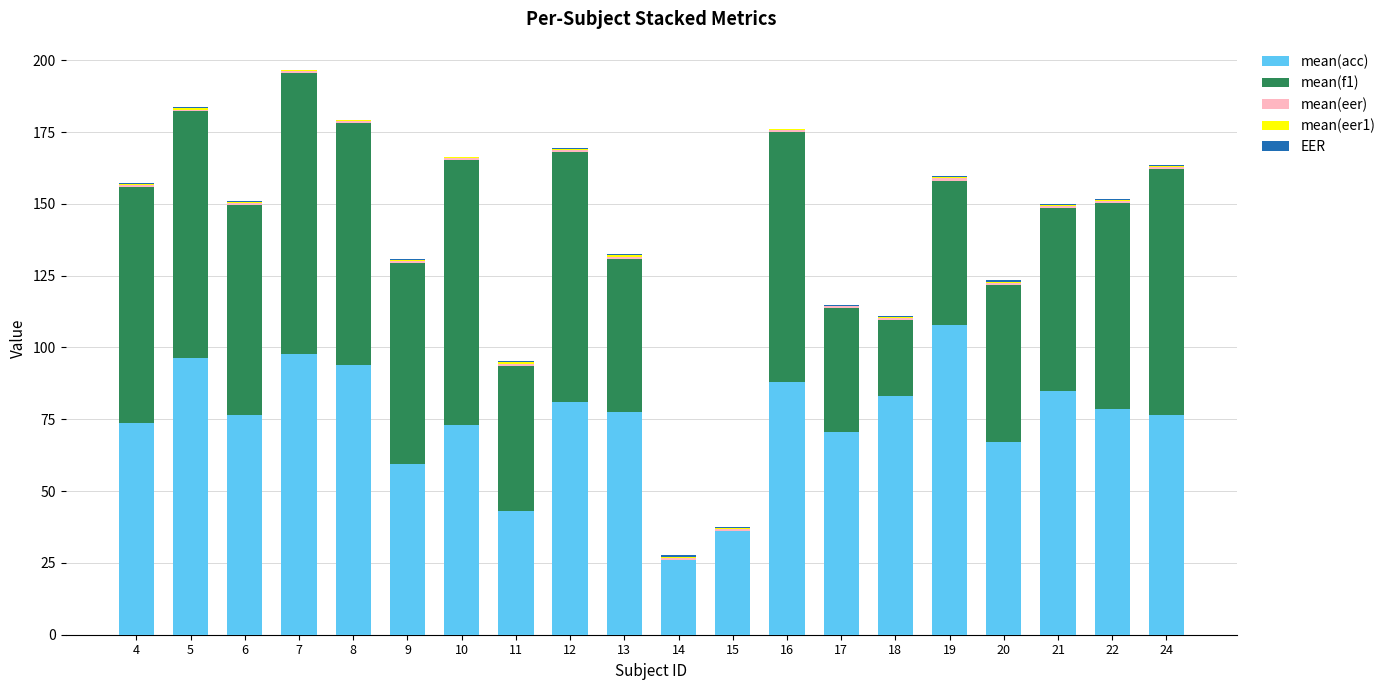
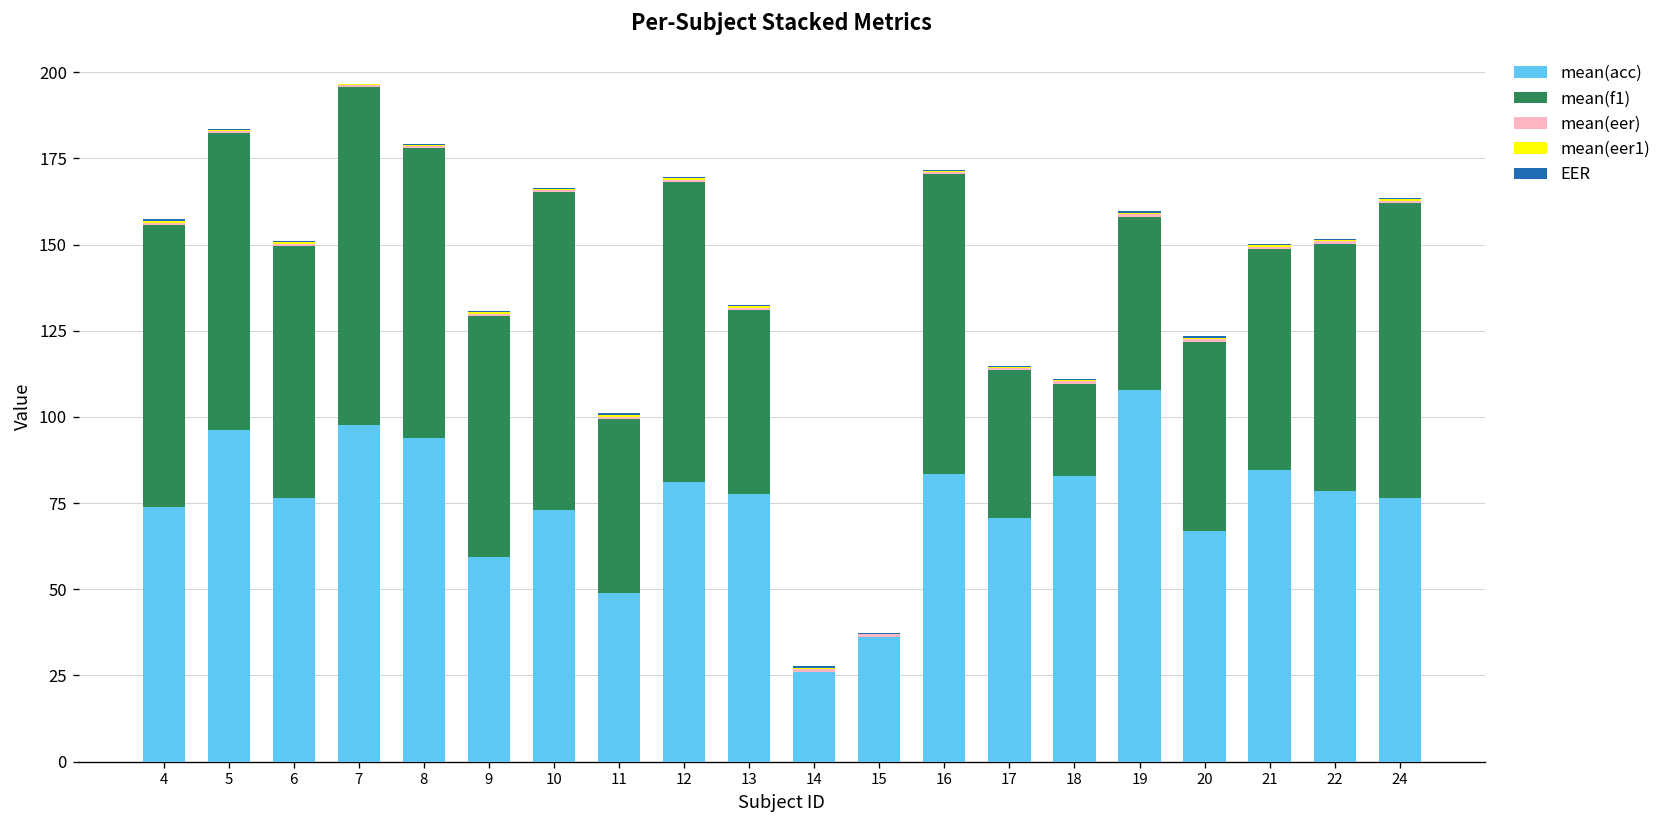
mean(acc), 11: 43 -> 49
mean(acc), 16: 88 -> 83
